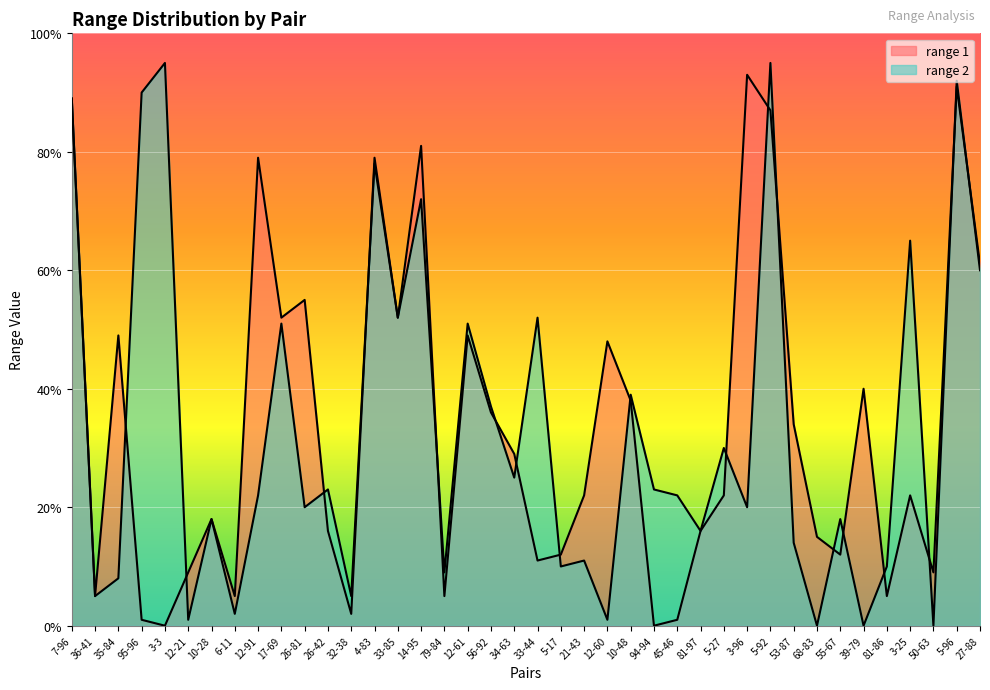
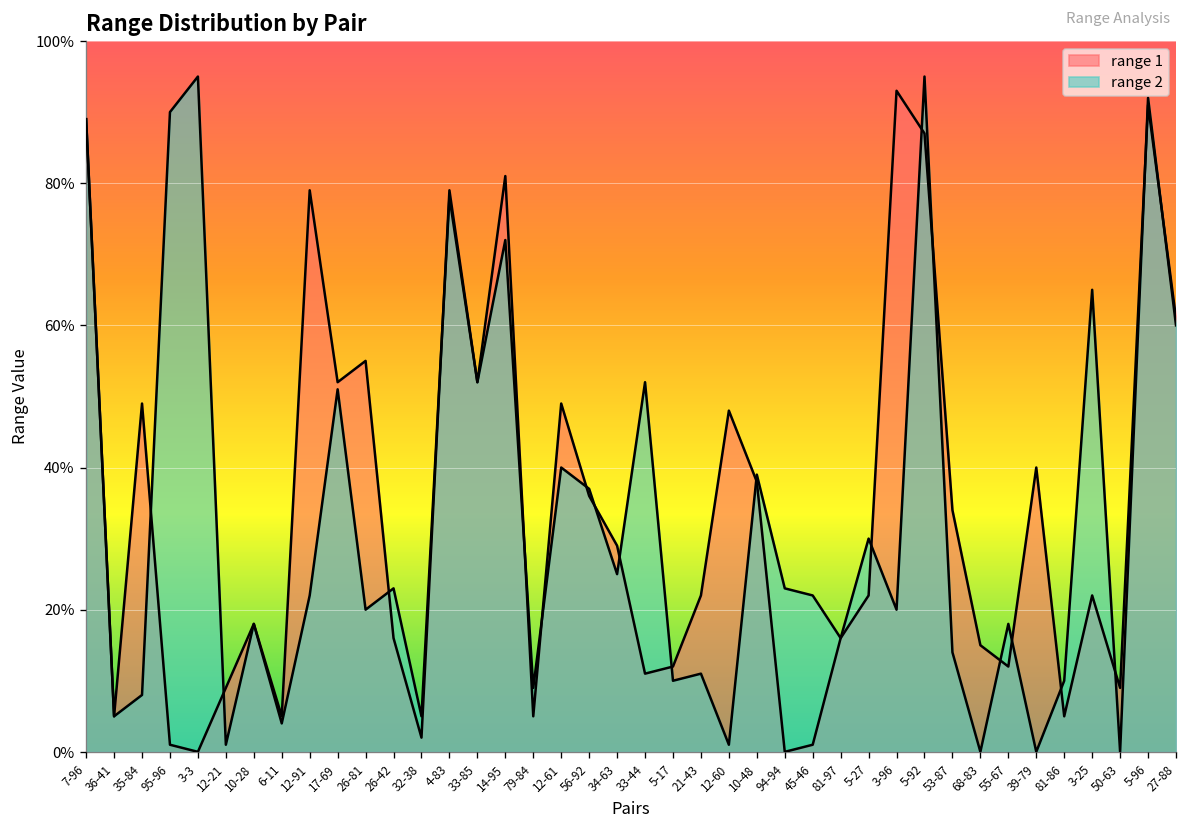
range 2, 6-11: 2% -> 4%
range 2, 12-61: 51% -> 40%
